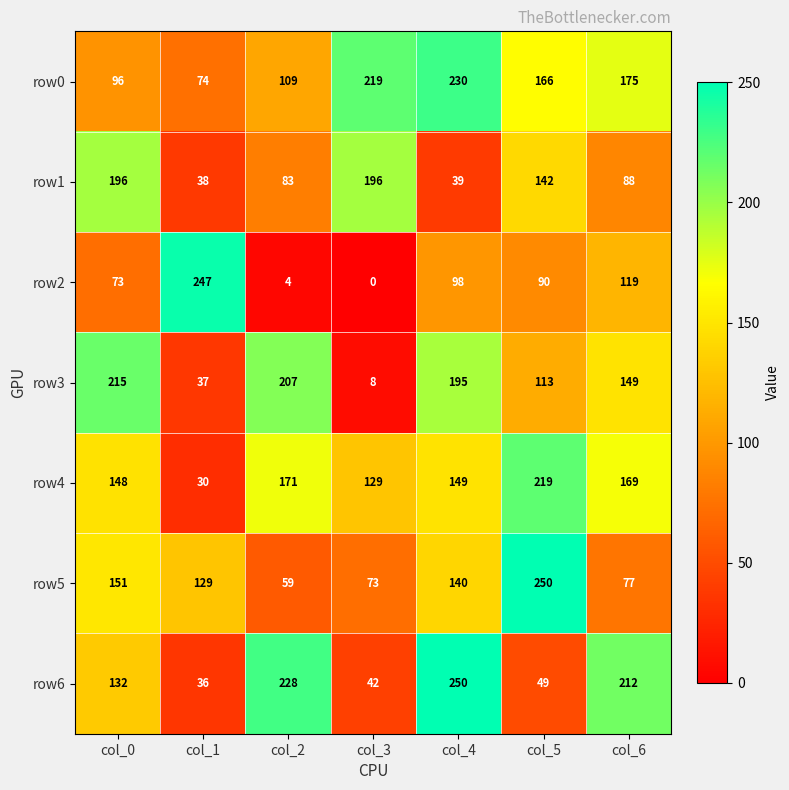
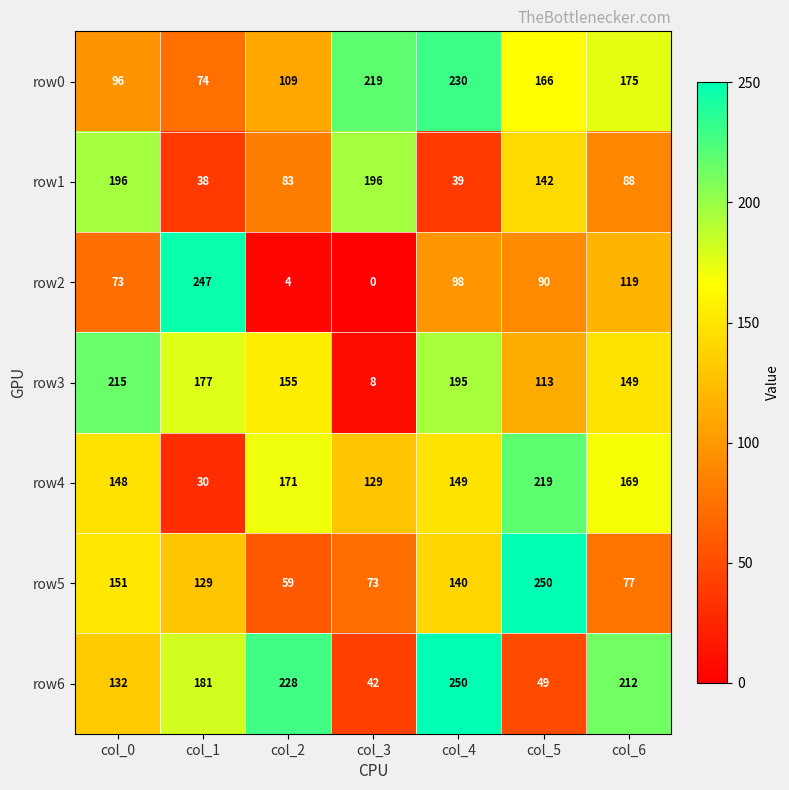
row3, col_1: 37 -> 177
row3, col_2: 207 -> 155
row6, col_1: 36 -> 181
